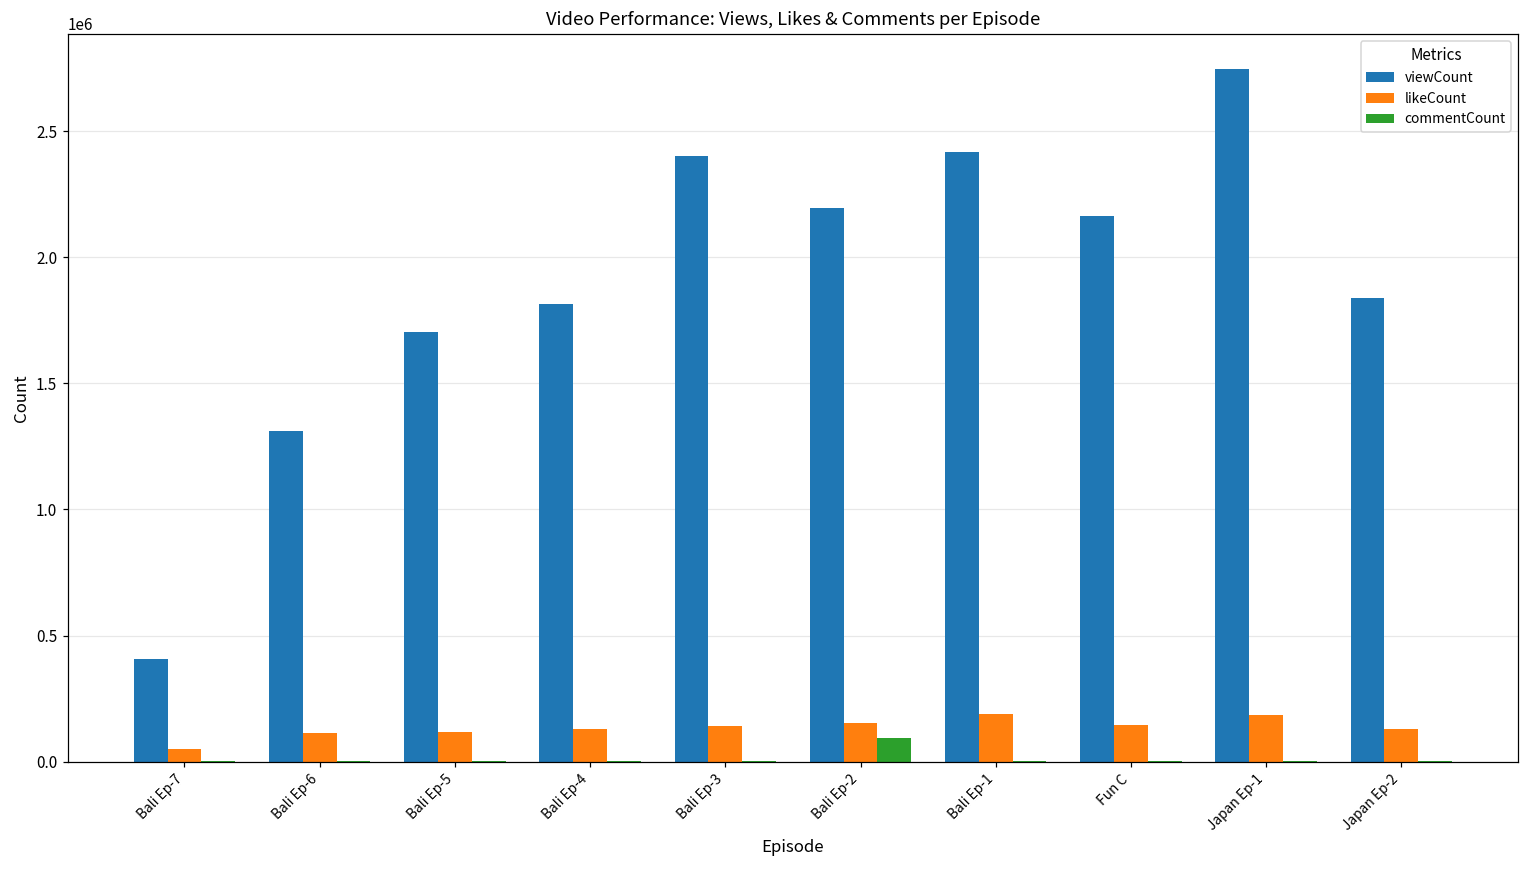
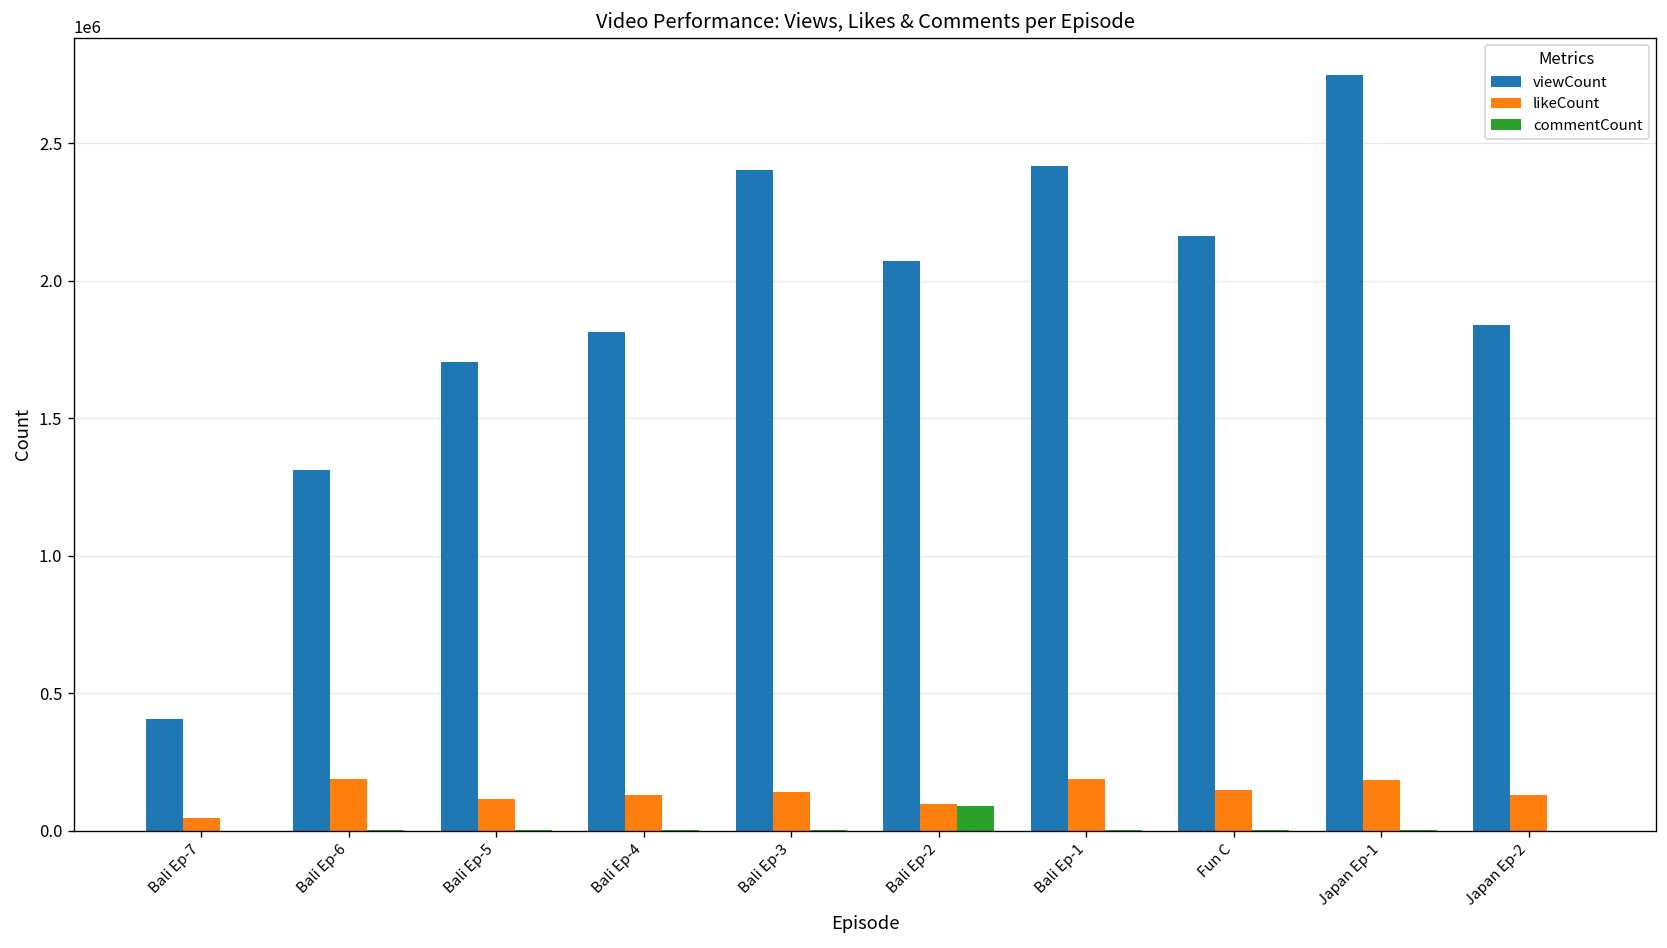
likeCount, Bali Ep-6: 110000 -> 190000
viewCount, Bali Ep-2: 2190000 -> 2070000
likeCount, Bali Ep-2: 150000 -> 100000
